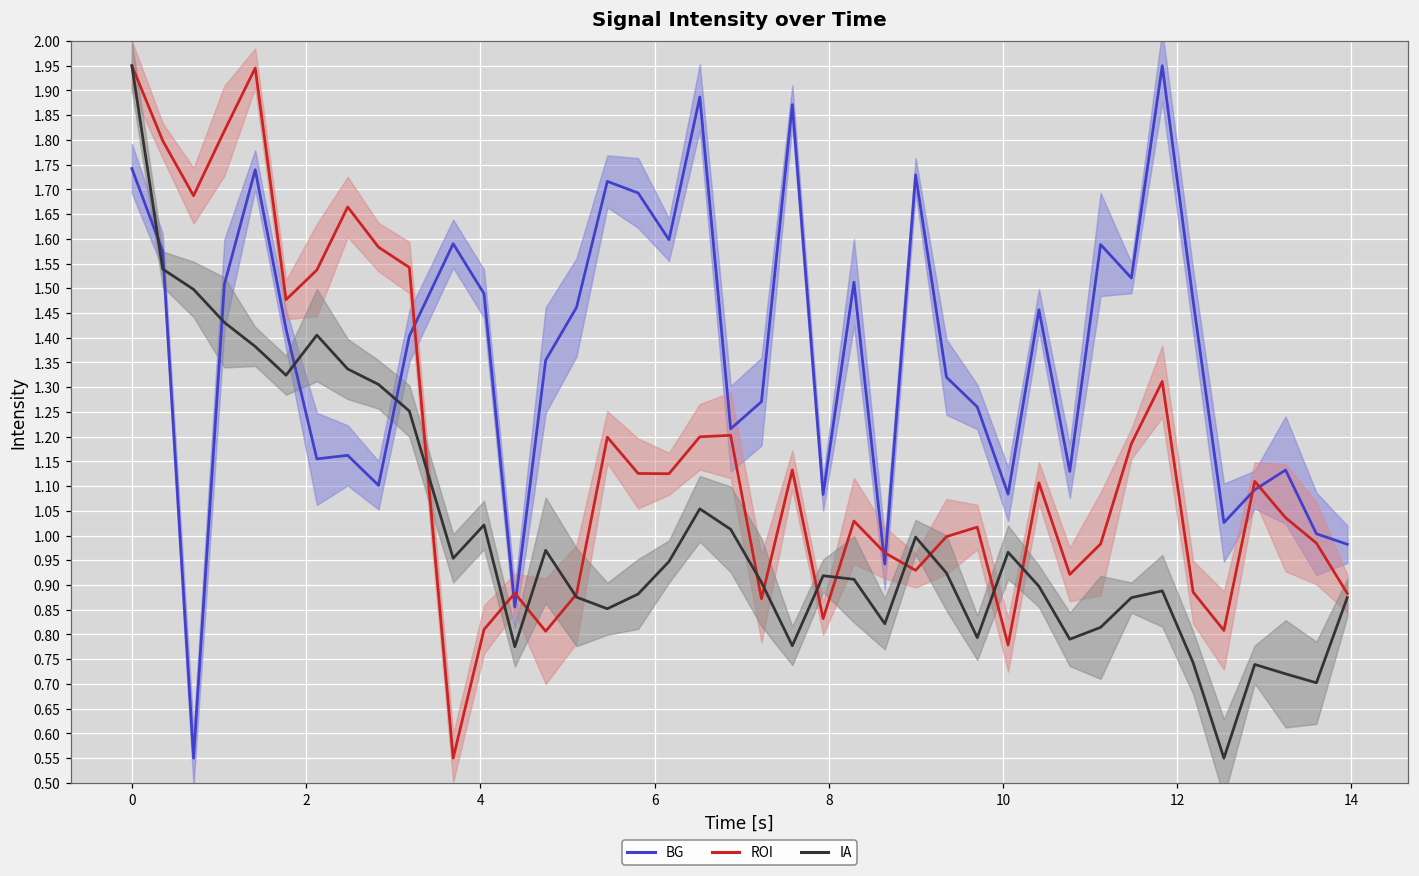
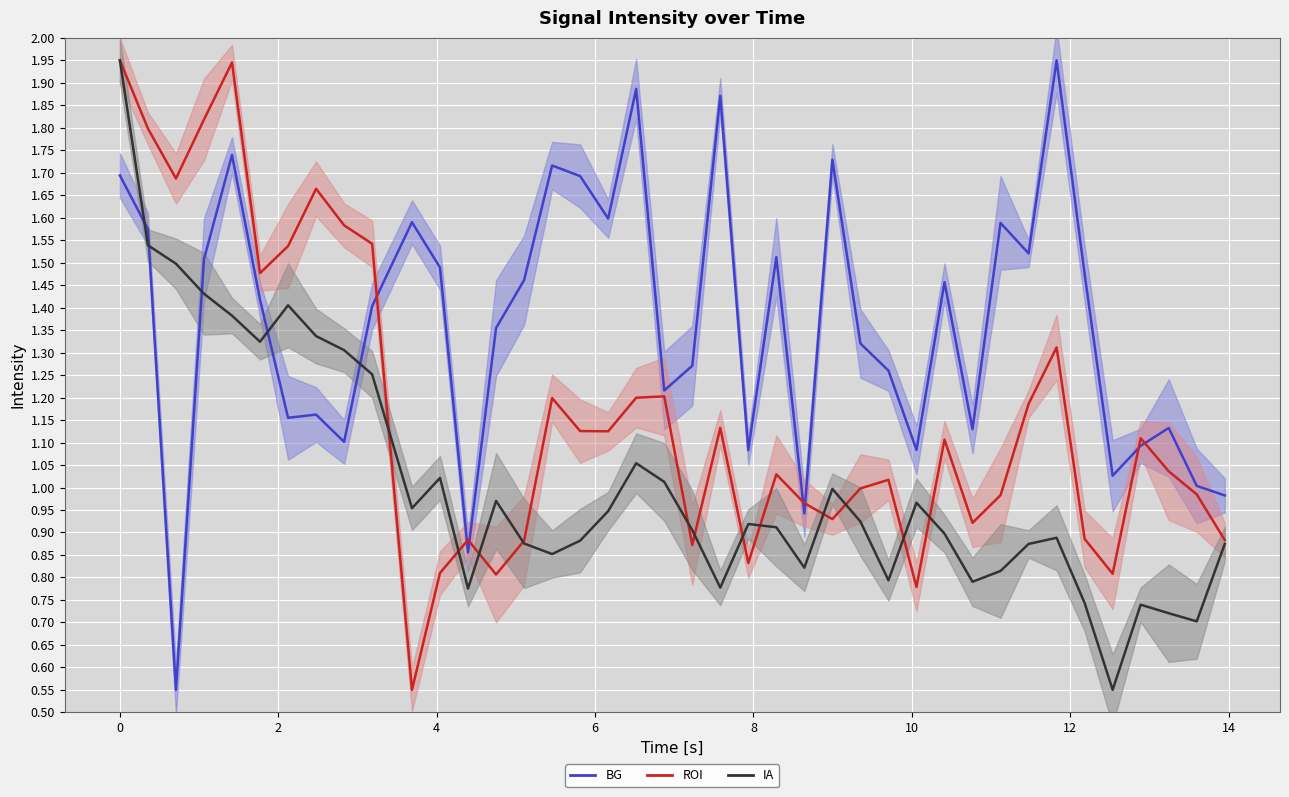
BG, 0: 1.74 -> 1.69
